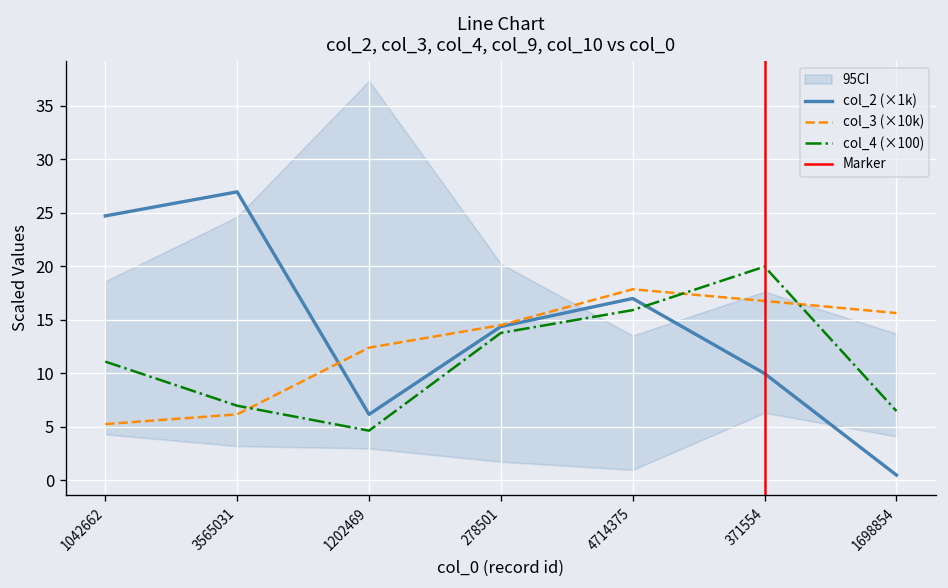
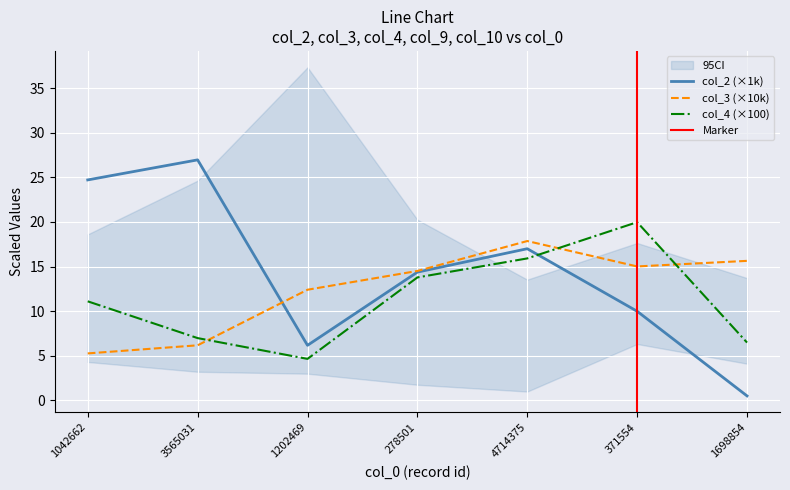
col_3 (×10k), 371554: 17 -> 15
